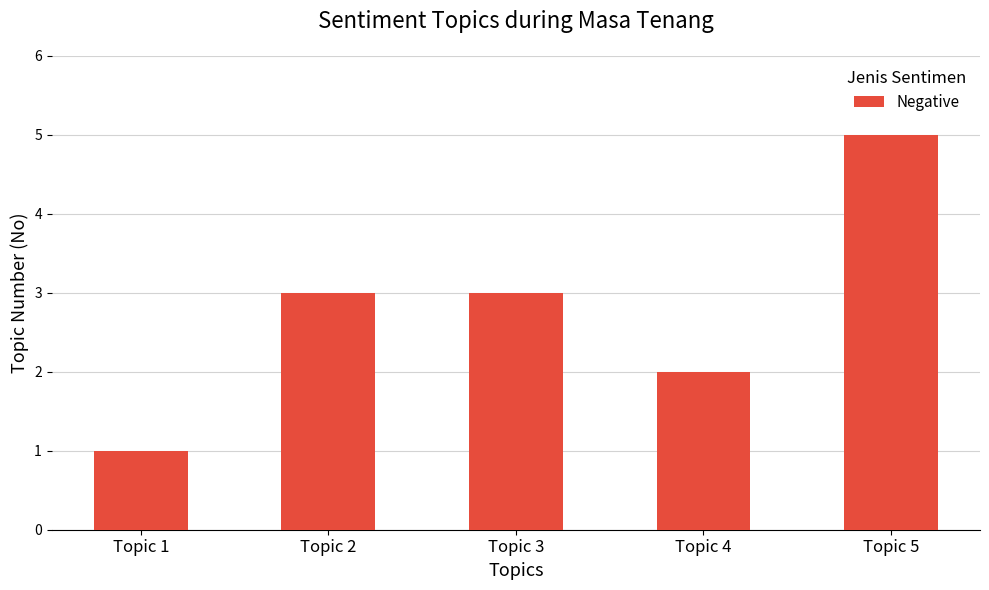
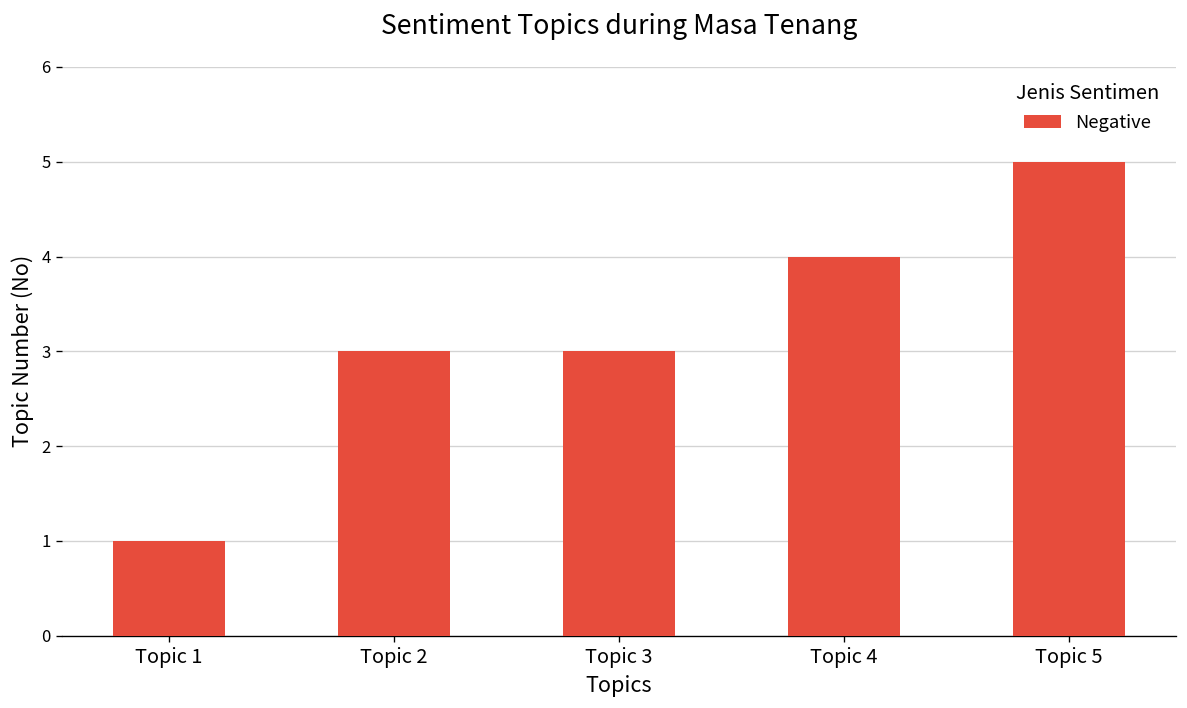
Topic 4: 2 -> 4
